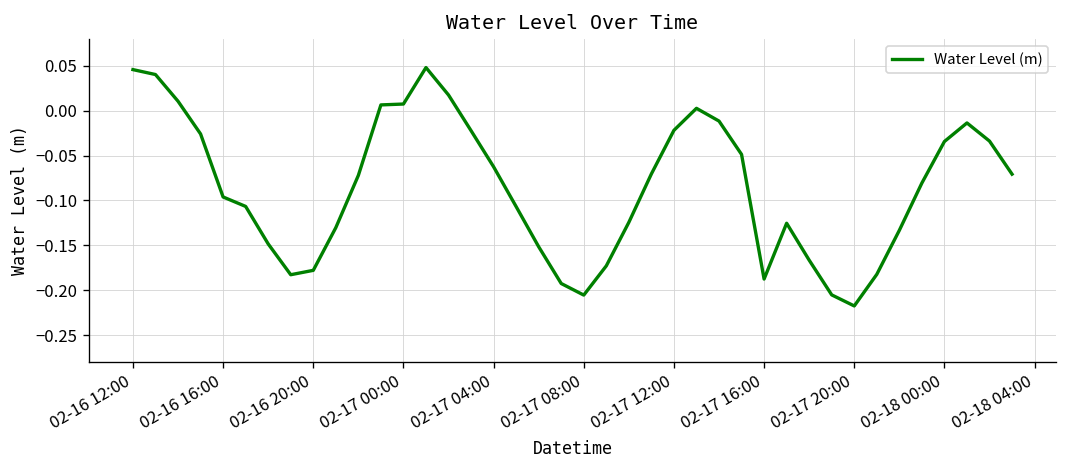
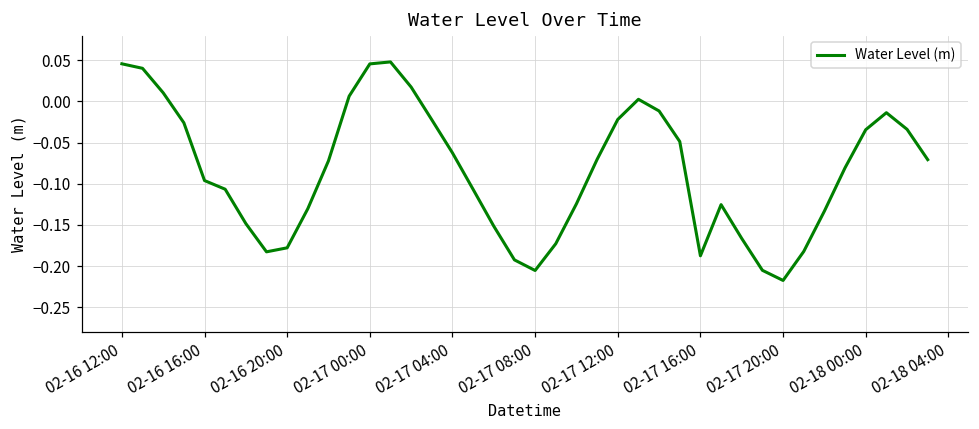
02-17 00:00: 0.01 -> 0.05
